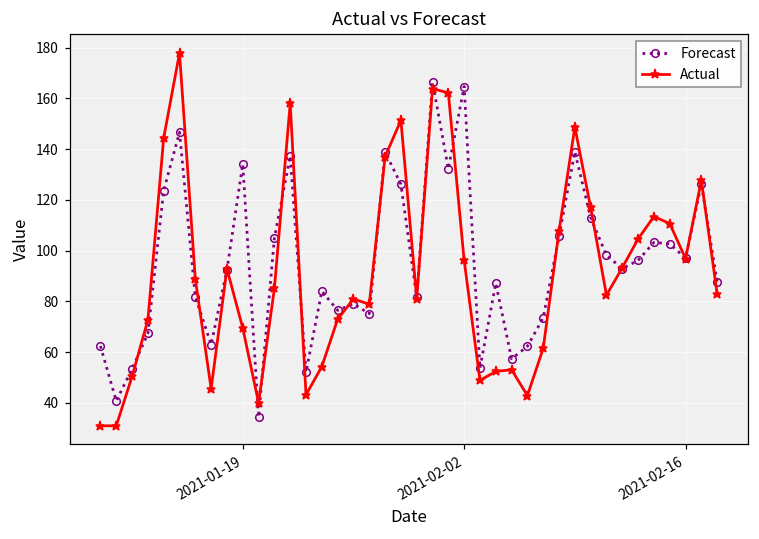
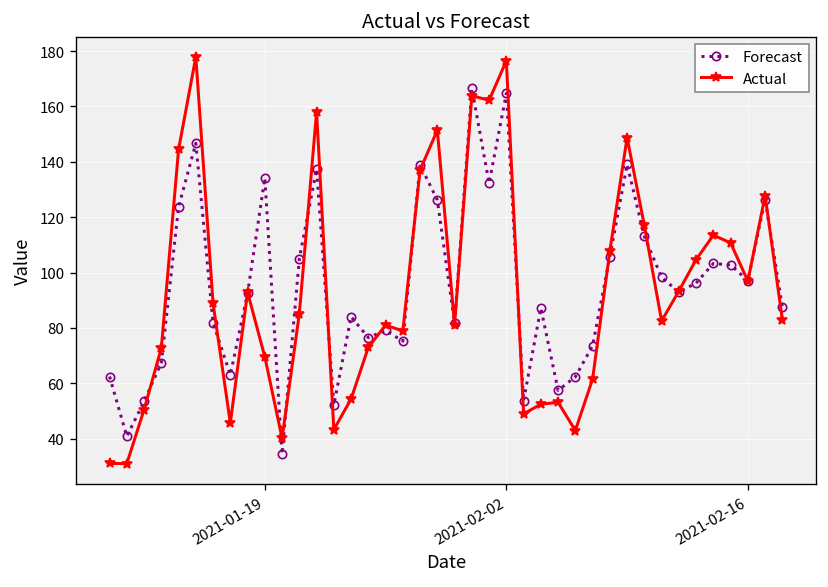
Actual, 2021-02-02: 96 -> 176
